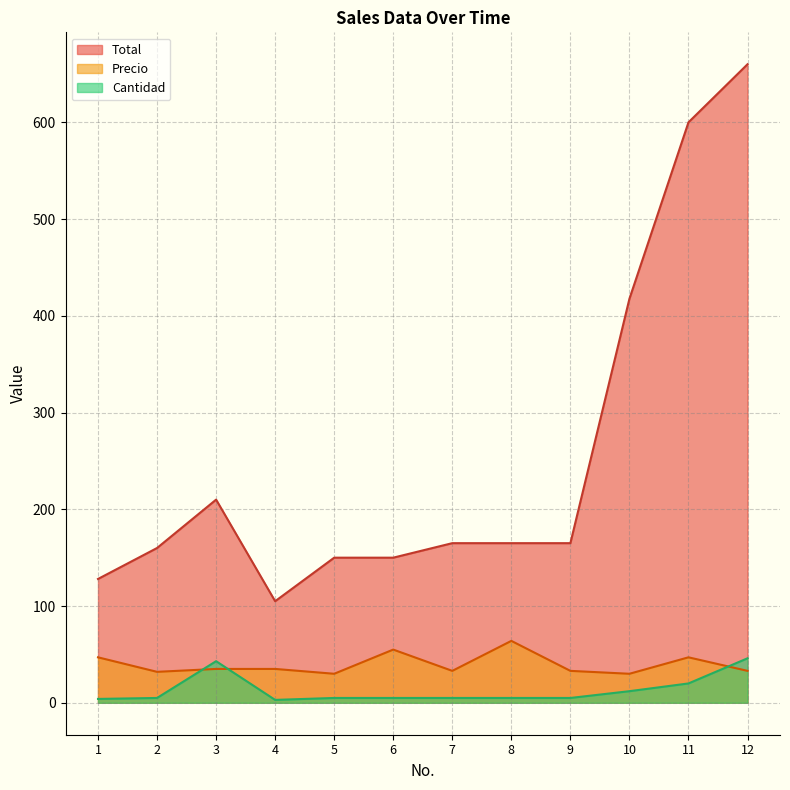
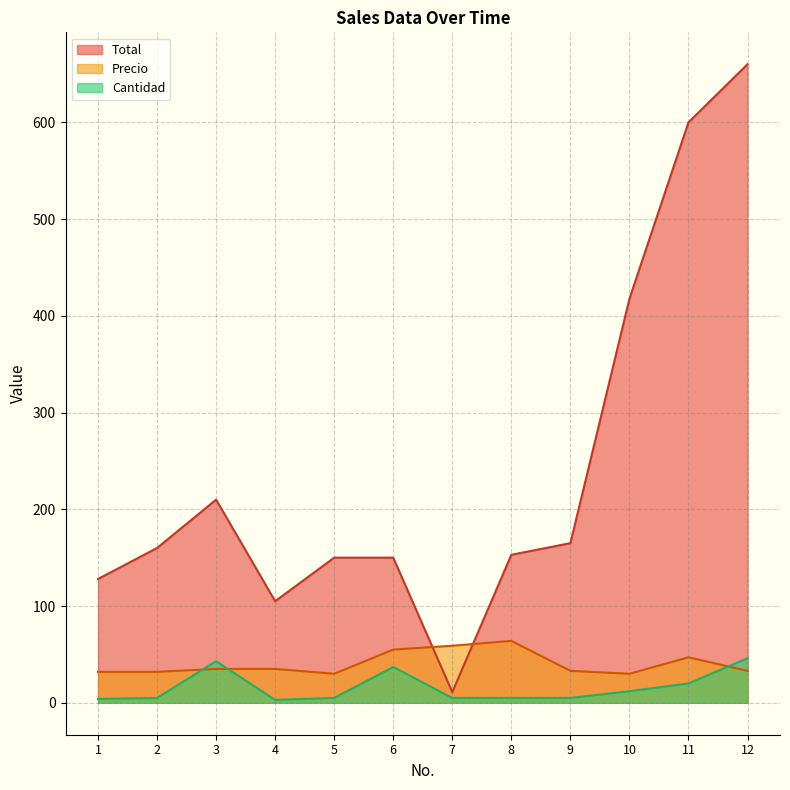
Precio, 1: 50 -> 30
Cantidad, 6: 10 -> 40
Total, 7: 170 -> 10
Precio, 7: 30 -> 60
Total, 8: 170 -> 150
